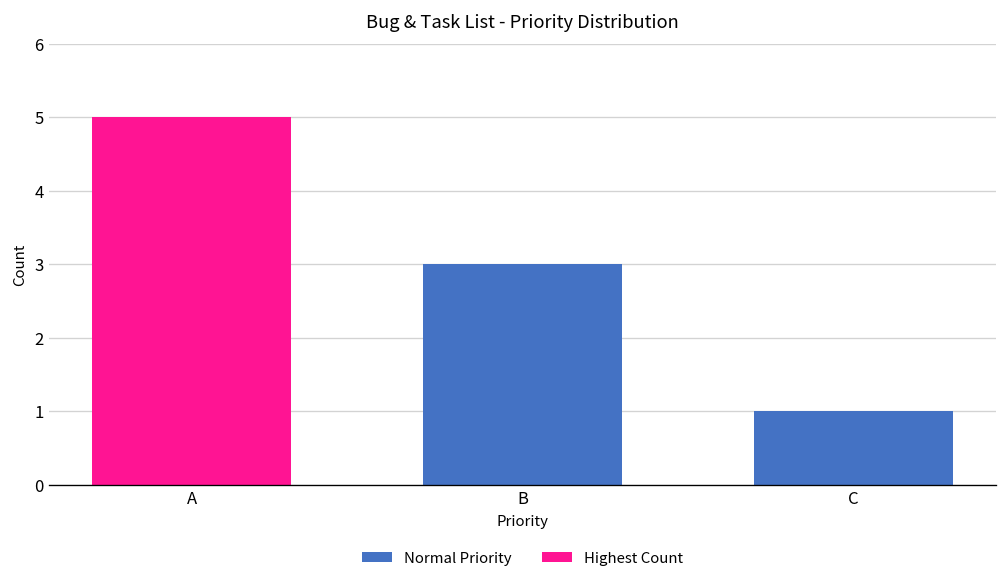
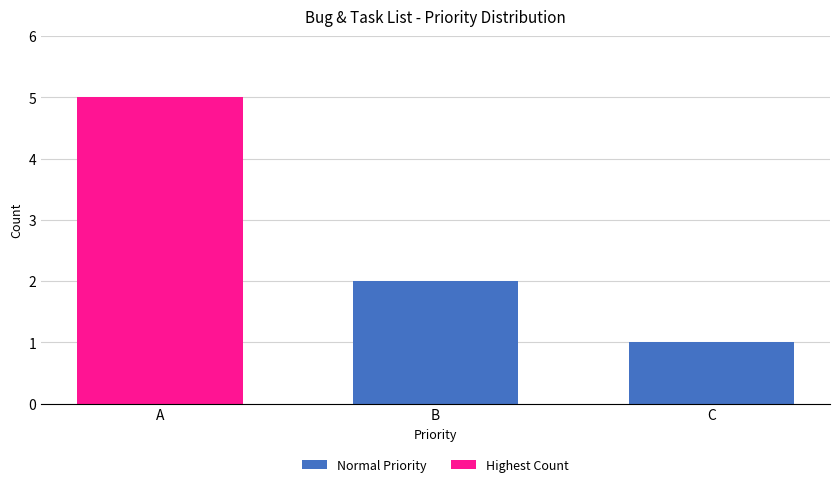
B: 3 -> 2
